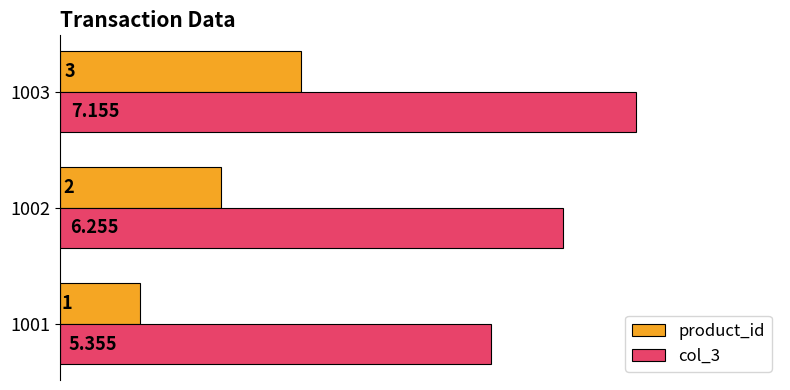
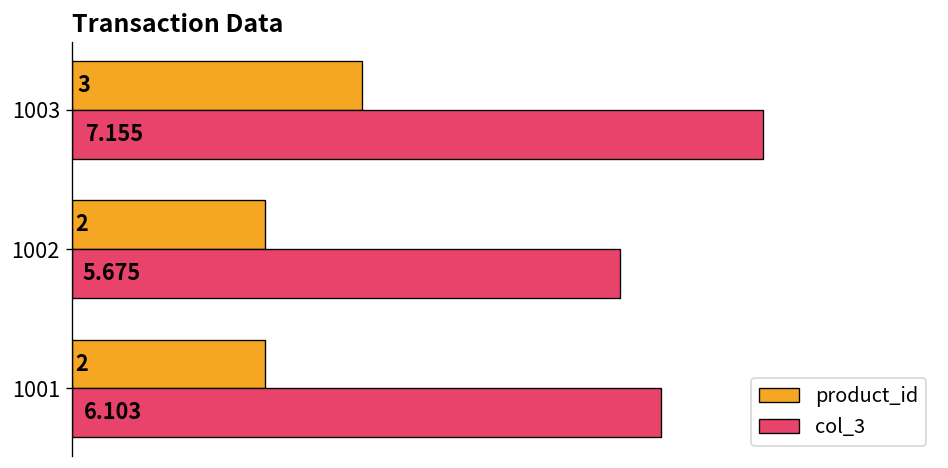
col_3, 1002: 6.255 -> 5.675
product_id, 1001: 1 -> 2
col_3, 1001: 5.355 -> 6.103
